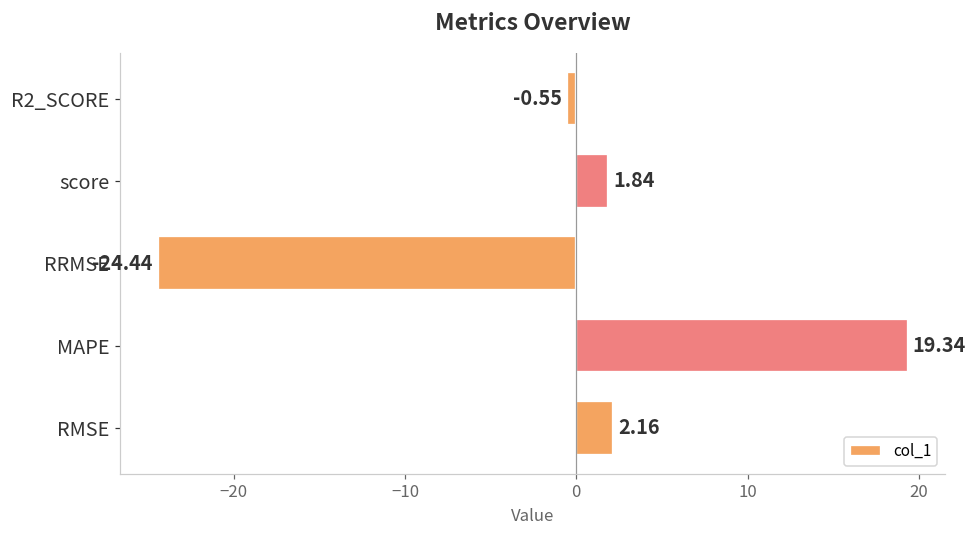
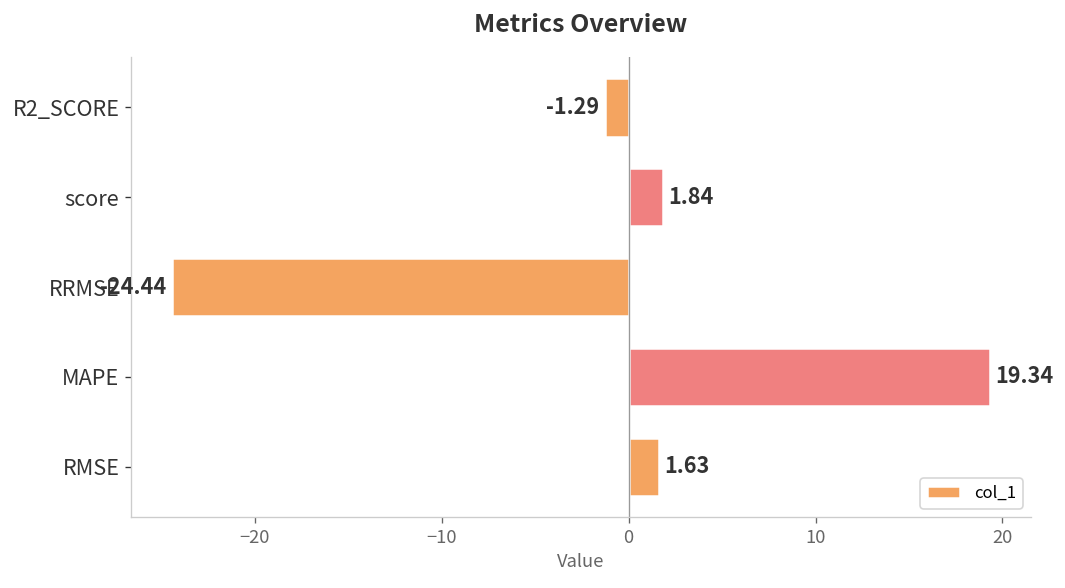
R2_SCORE: -0.55 -> -1.29
RMSE: 2.16 -> 1.63
